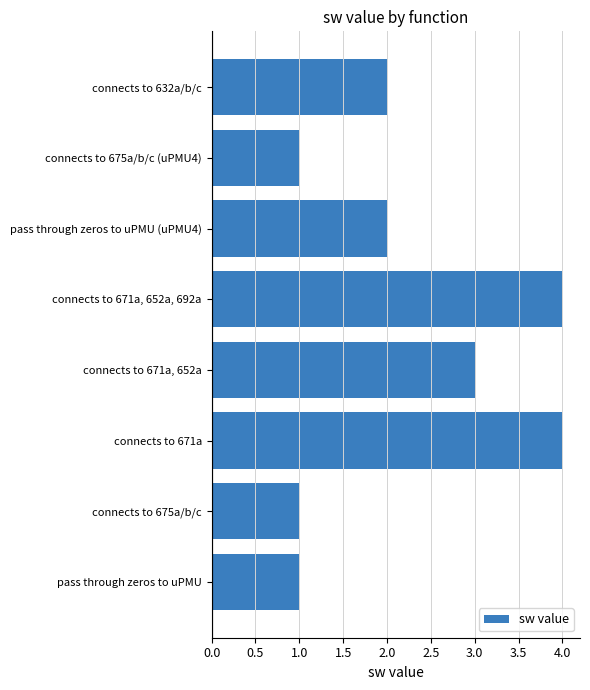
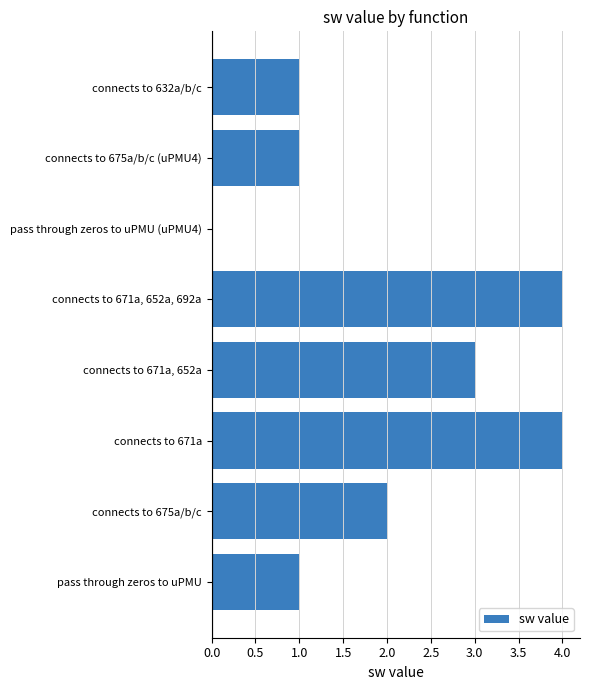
connects to 632a/b/c: 2 -> 1
pass through zeros to uPMU (uPMU4): 2 -> 0
connects to 675a/b/c: 1 -> 2
